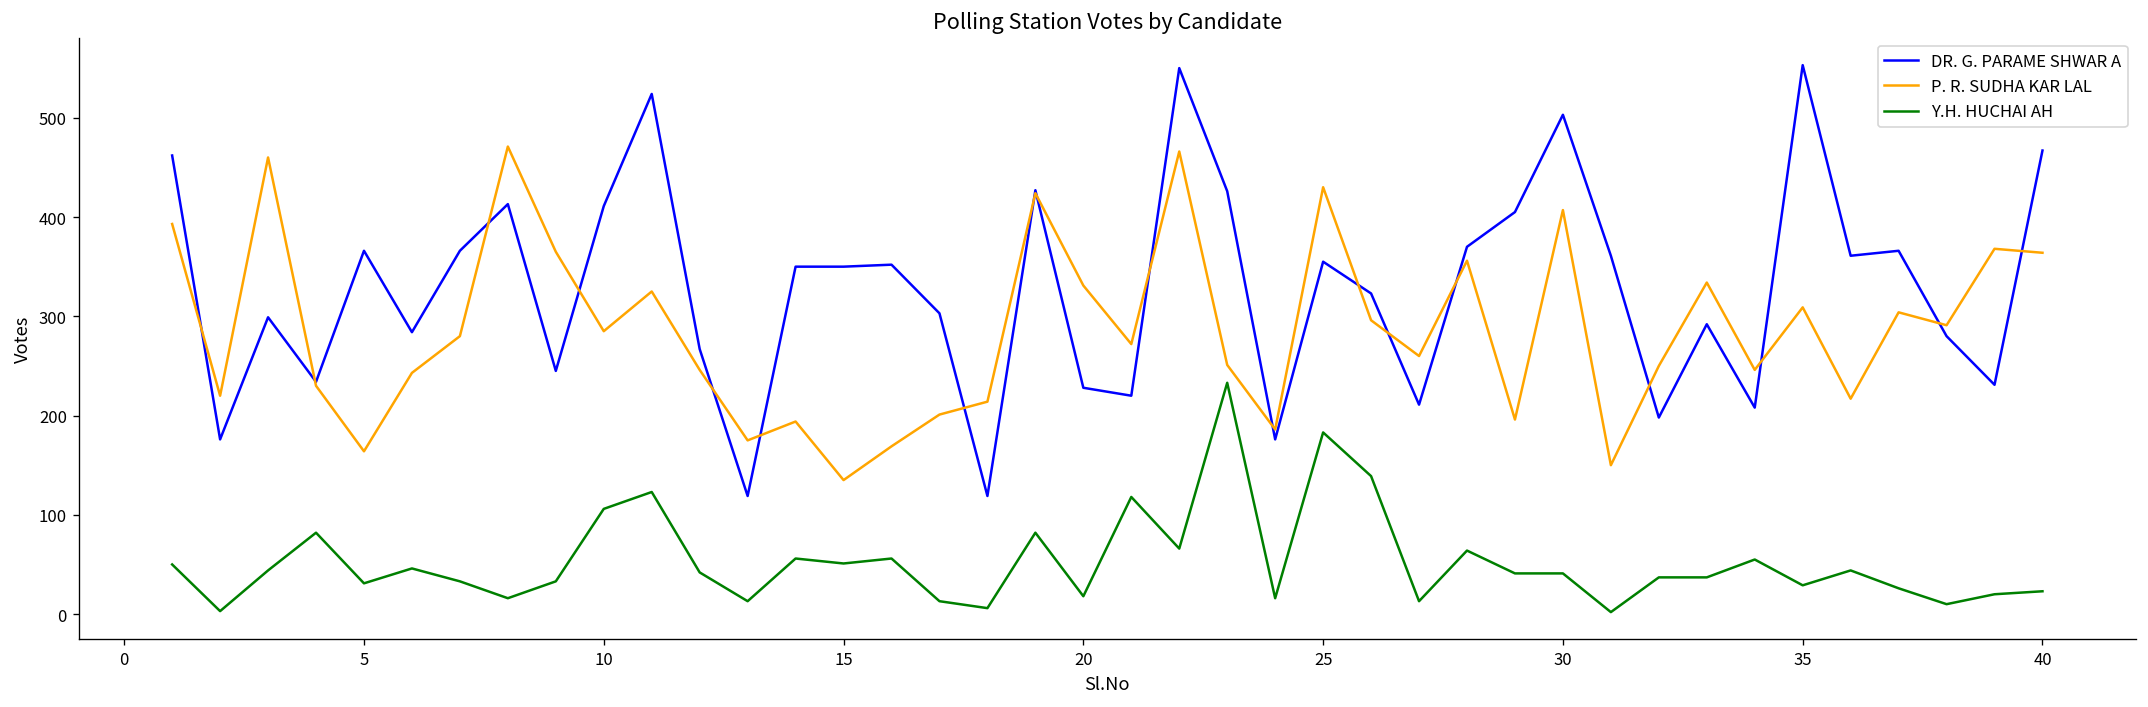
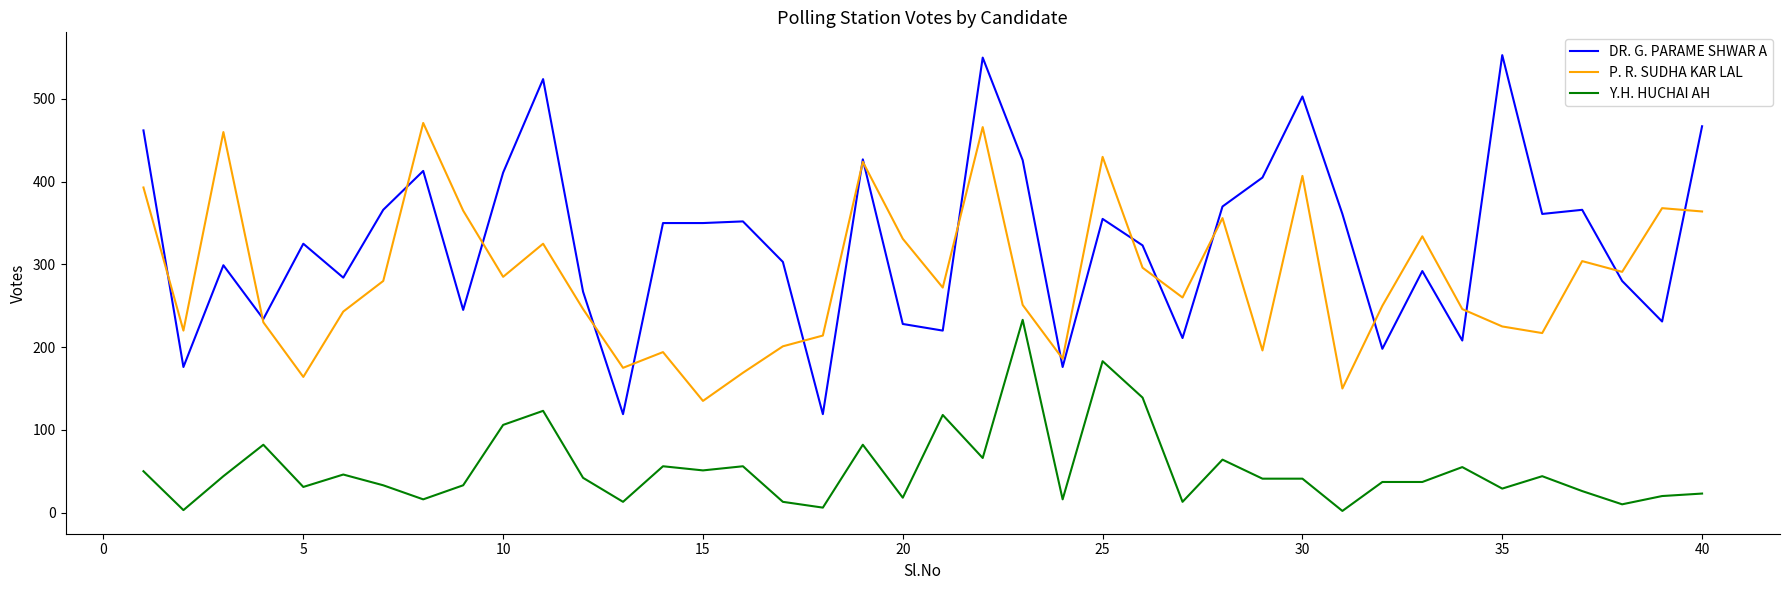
DR. G. PARAME SHWAR A, 5: 370 -> 330
P. R. SUDHA KAR LAL, 35: 310 -> 230
